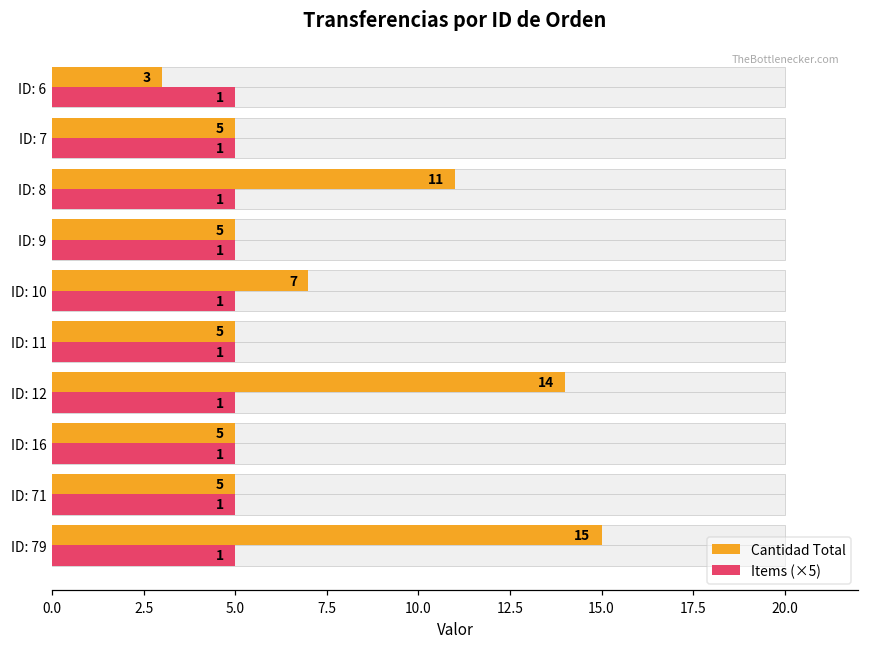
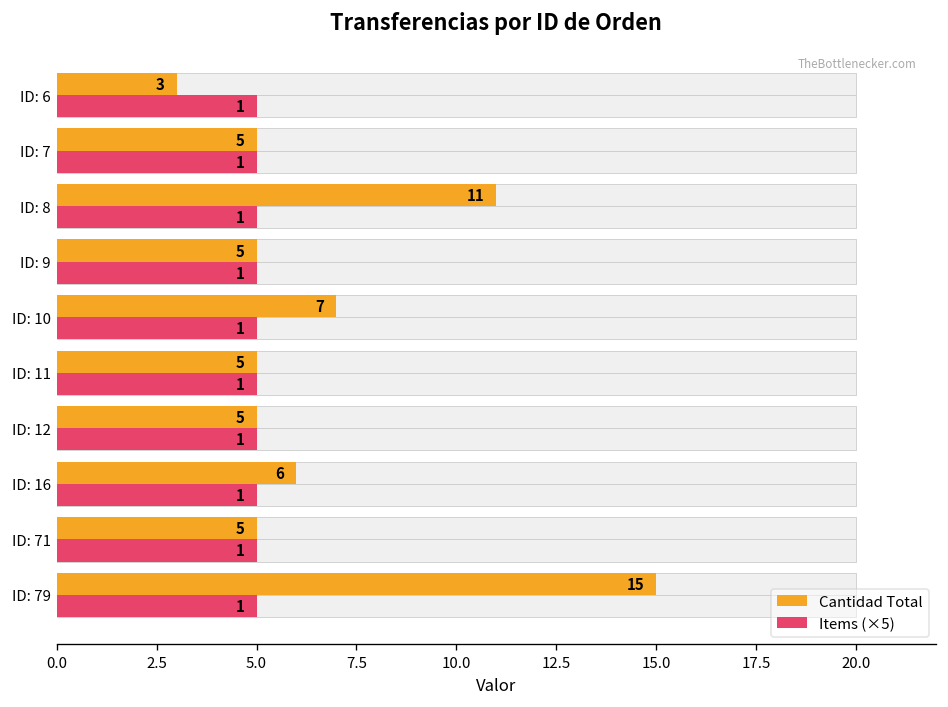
Cantidad Total, ID: 12: 14 -> 5
Cantidad Total, ID: 16: 5 -> 6
